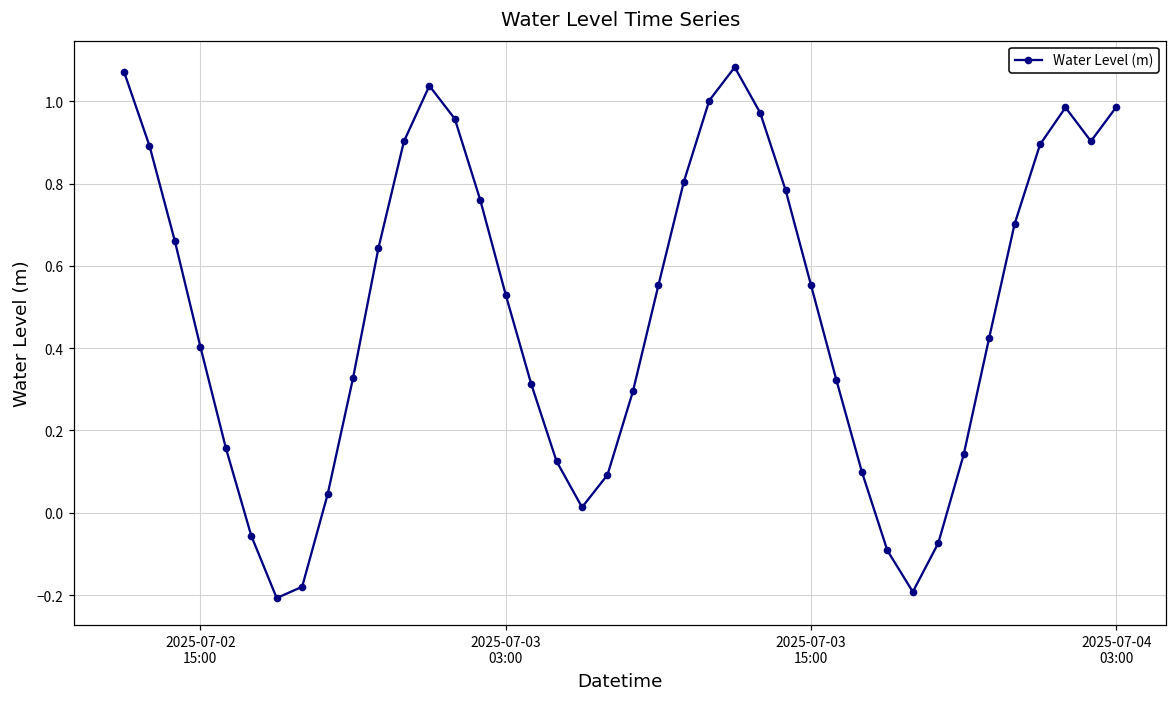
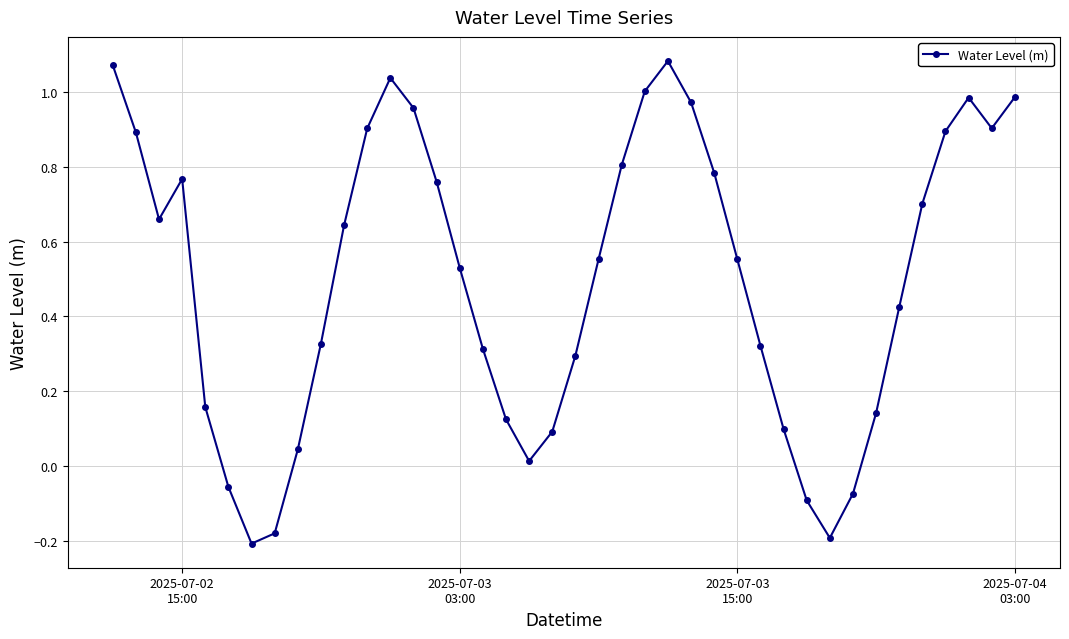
2025-07-02 15:00: 0.40 -> 0.77
